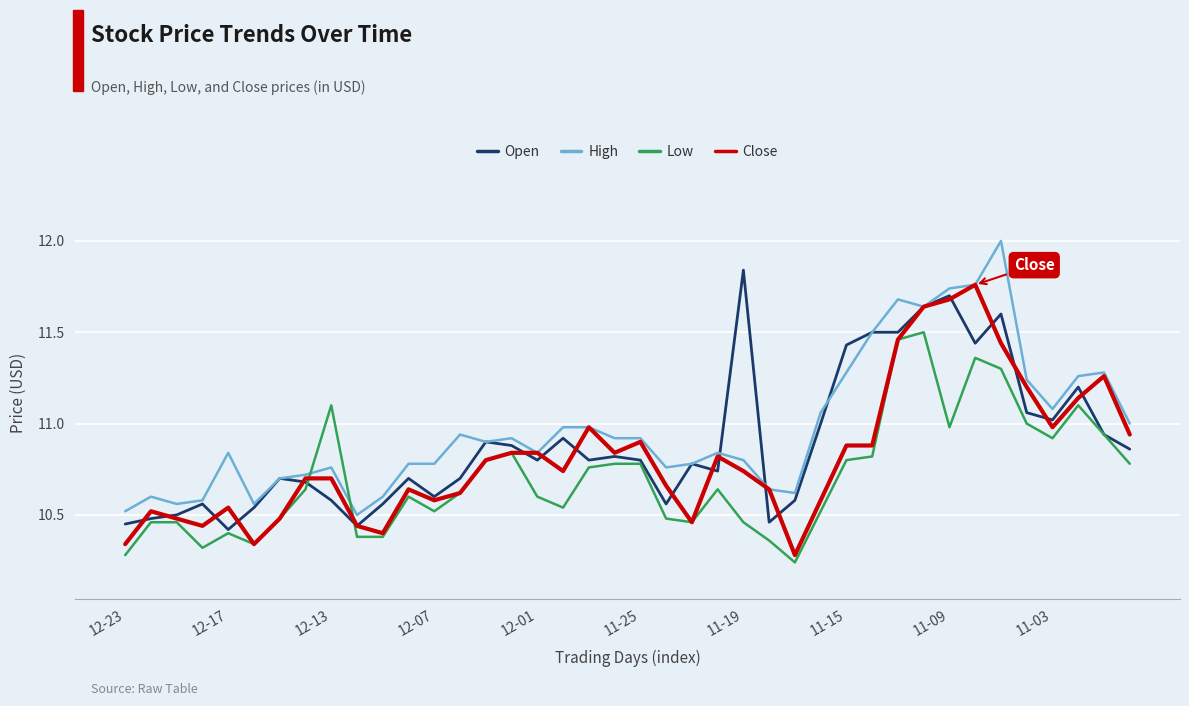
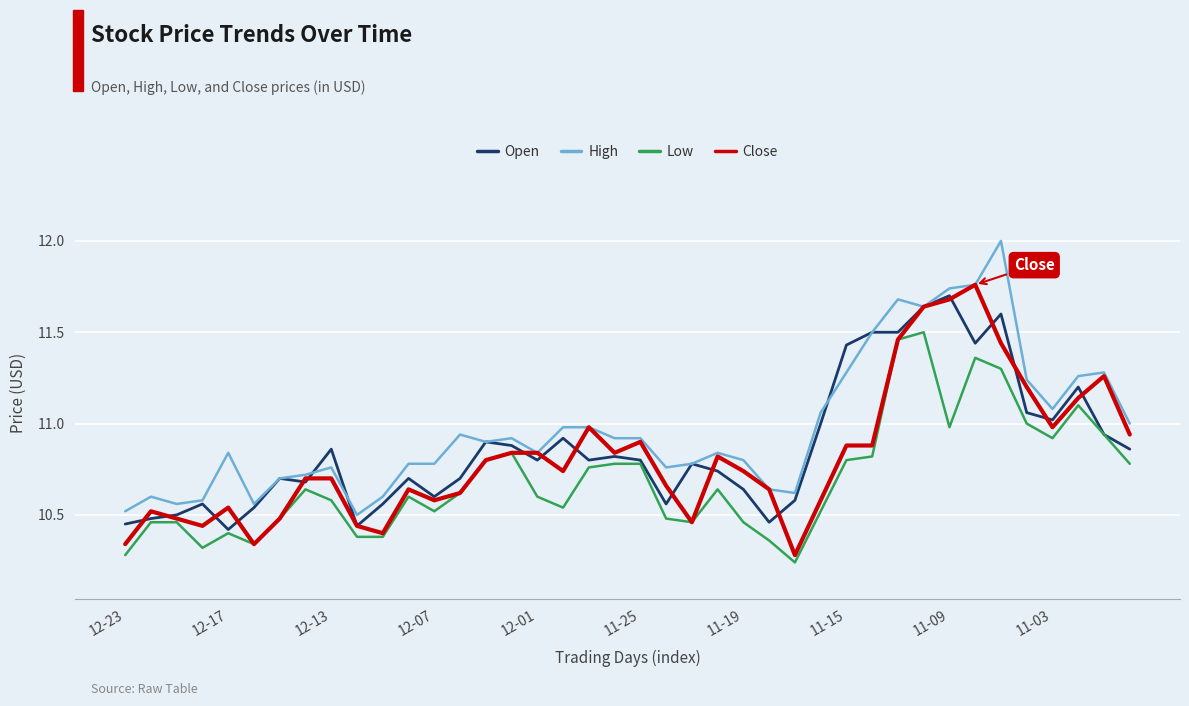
Open, 12-13: 10.58 -> 10.86
Low, 12-13: 11.10 -> 10.58
Open, 11-19: 11.84 -> 10.64
